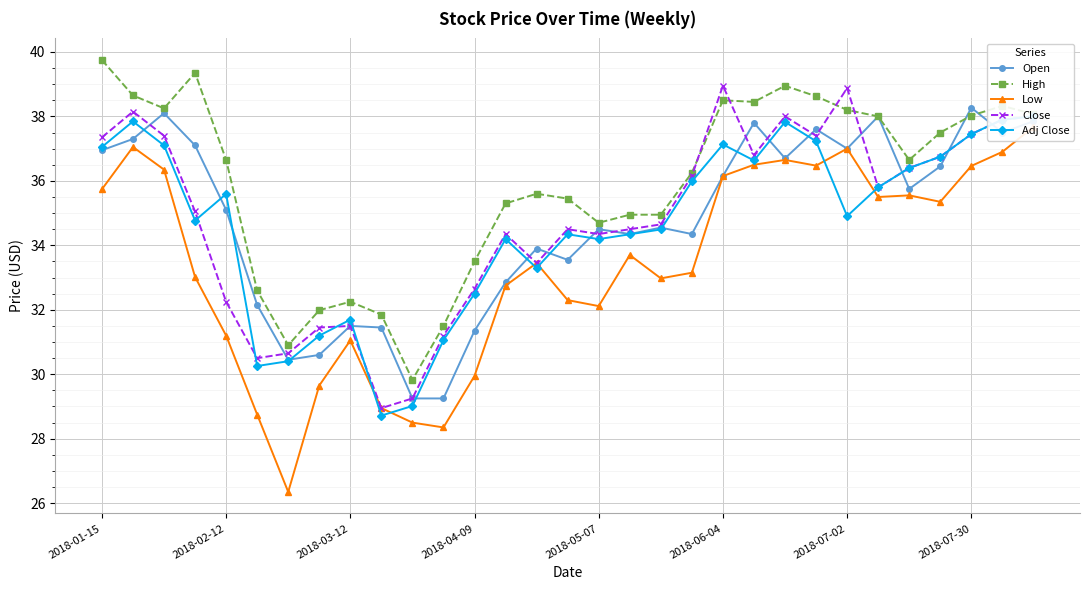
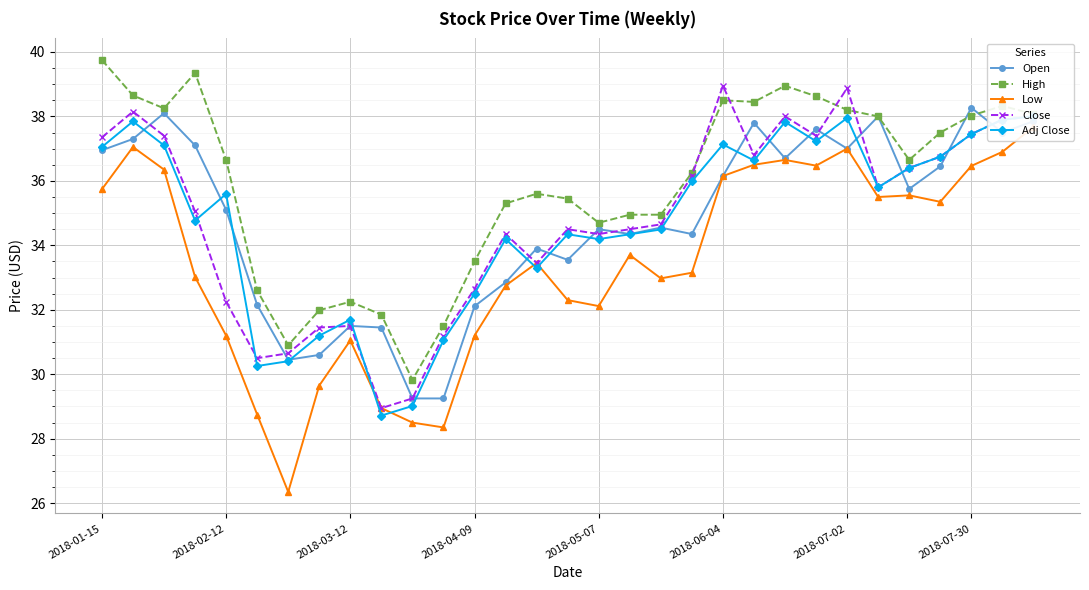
Open, 2018-04-09: 31.4 -> 32.1
Low, 2018-04-09: 29.9 -> 31.2
Adj Close, 2018-07-02: 34.9 -> 38.0
